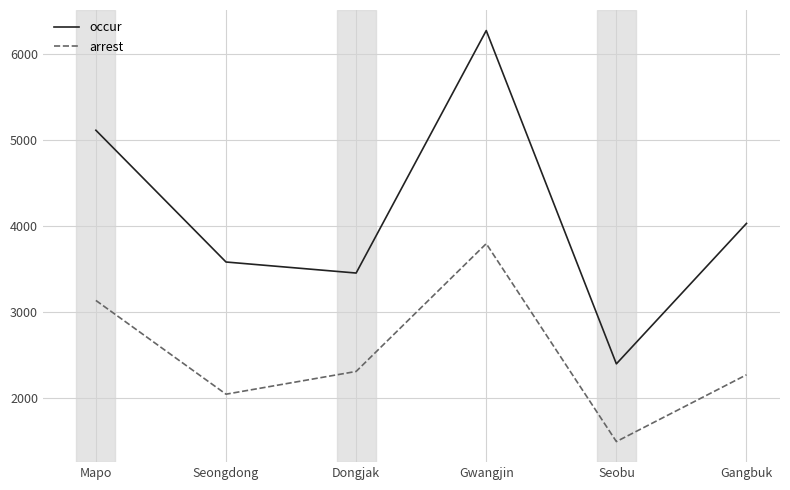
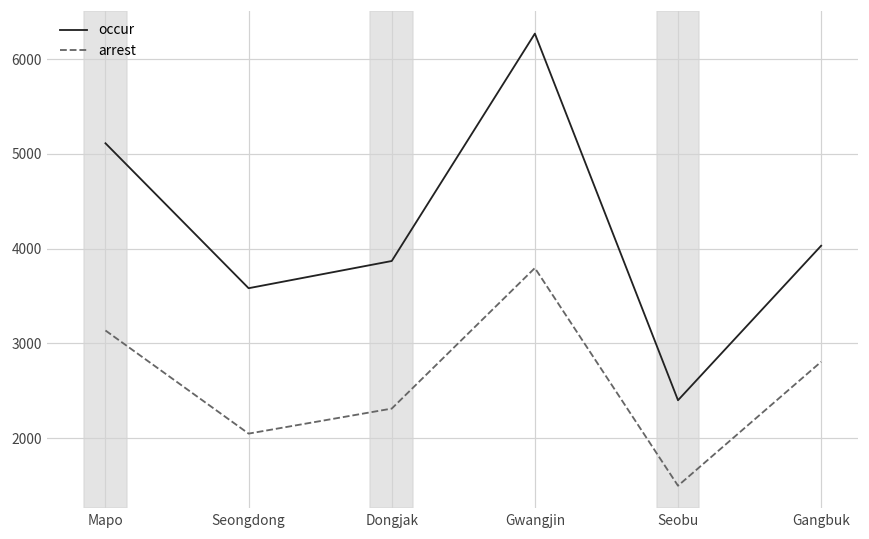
occur, Dongjak: 3500 -> 3900
arrest, Gangbuk: 2300 -> 2800
